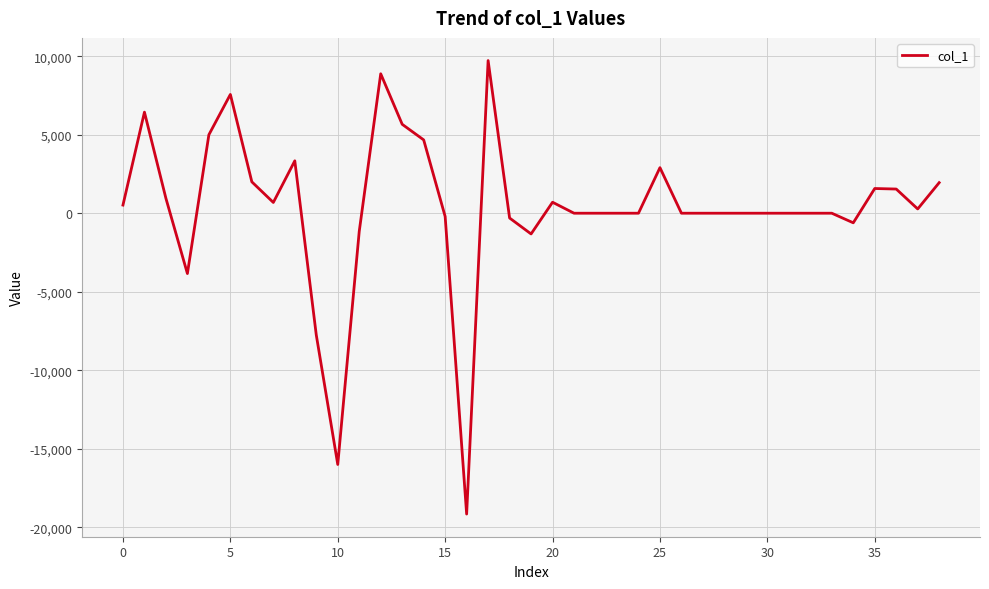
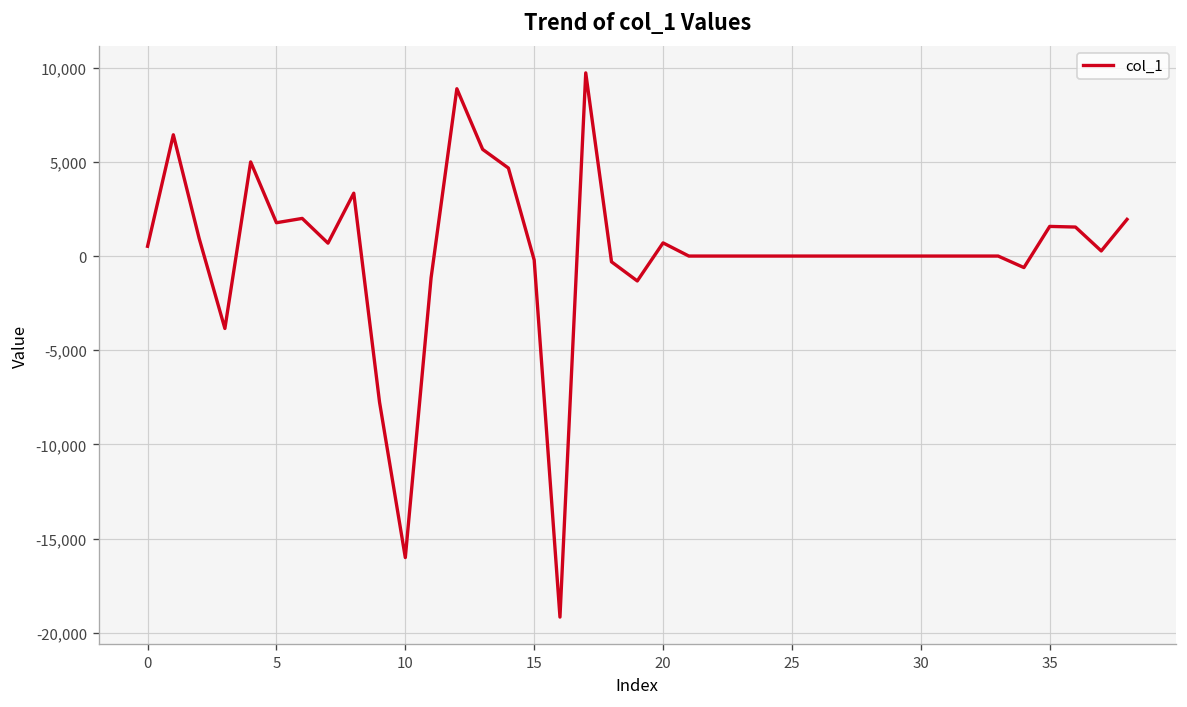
5: 7,600 -> 1,800
25: 2,900 -> 0
